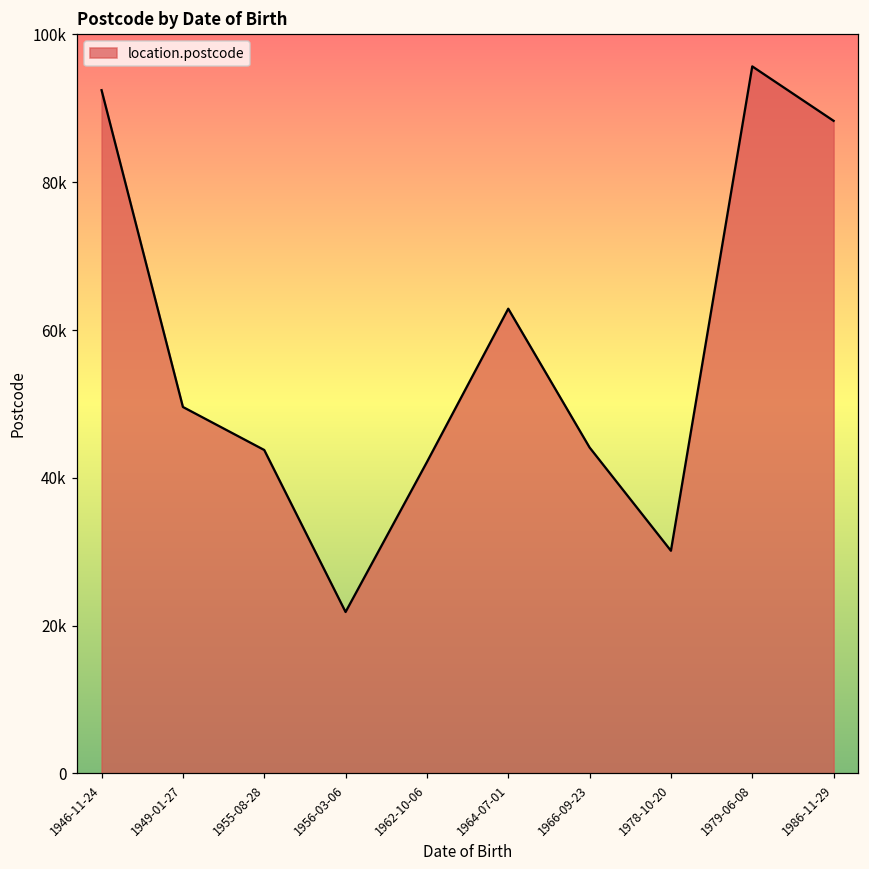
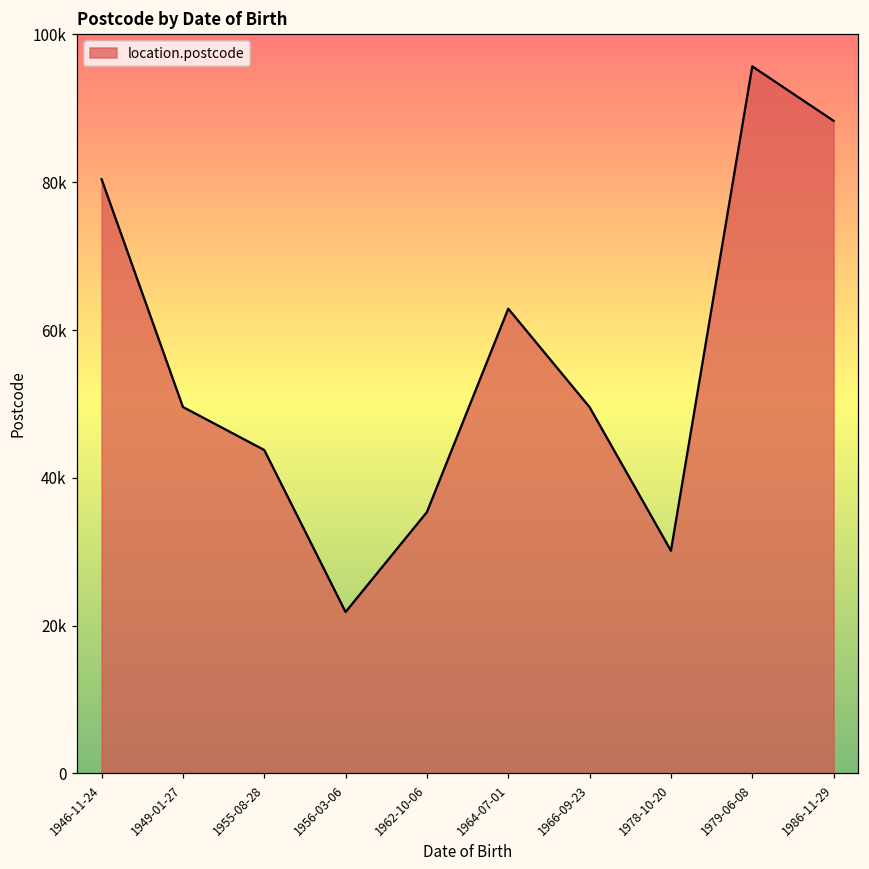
1946-11-24: 92000 -> 80000
1962-10-06: 42000 -> 35000
1966-09-23: 44000 -> 50000
